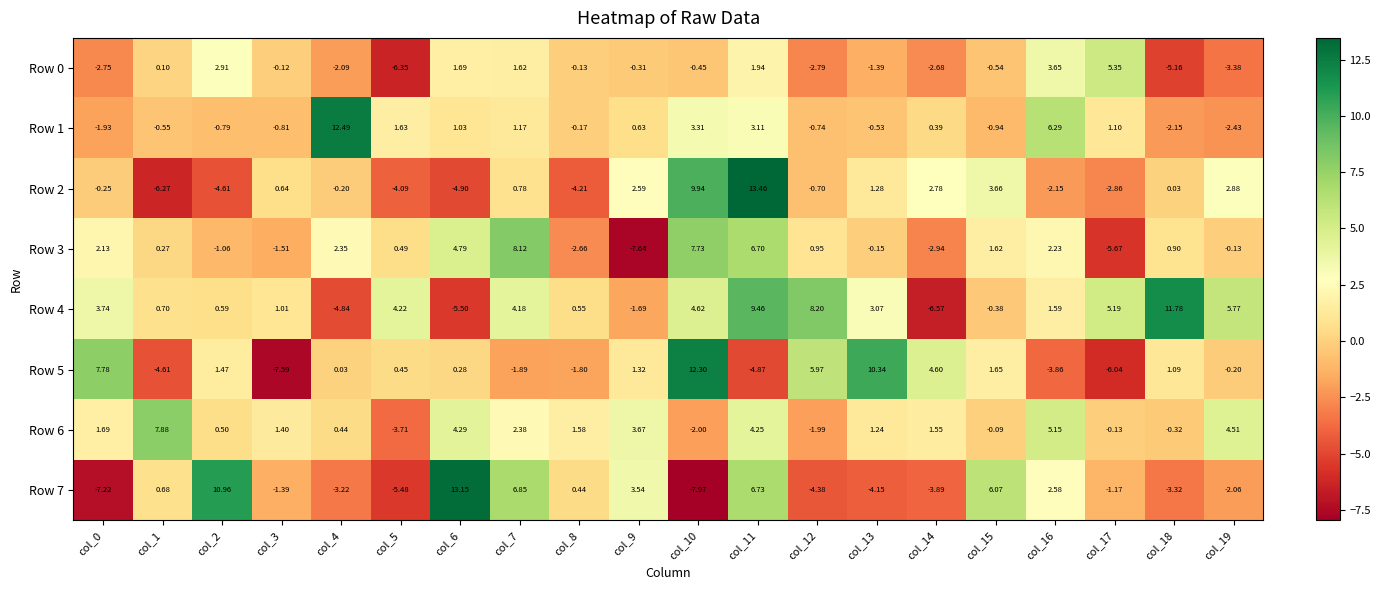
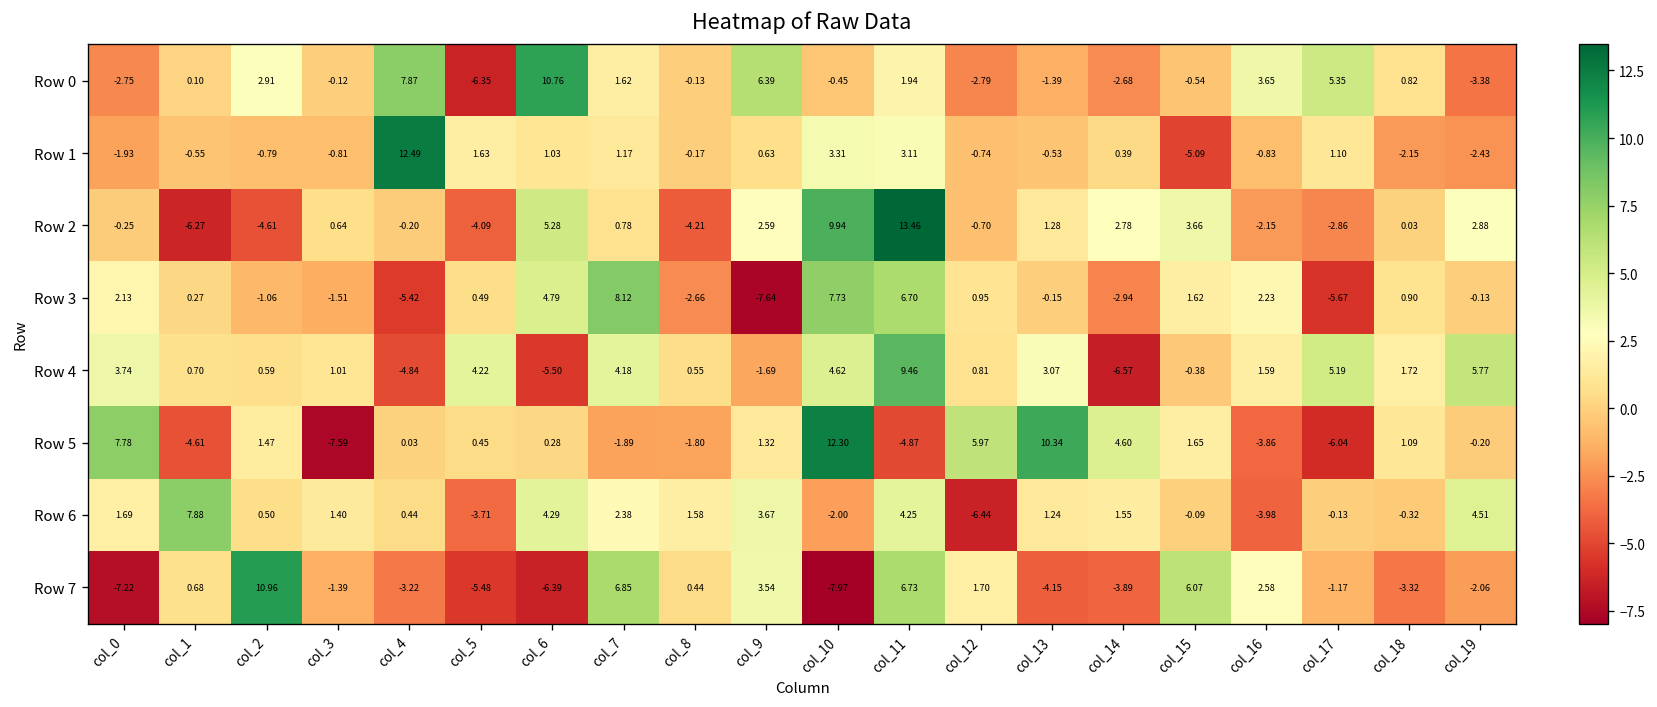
Row 0, col_4: -2.09 -> 7.87
Row 0, col_6: 1.69 -> 10.76
Row 0, col_9: -0.31 -> 6.39
Row 0, col_18: -5.16 -> 0.82
Row 1, col_15: -0.94 -> -5.09
Row 1, col_16: 6.29 -> -0.83
Row 2, col_6: -4.90 -> 5.28
Row 3, col_4: 2.35 -> -5.42
Row 4, col_12: 8.20 -> 0.81
Row 4, col_18: 11.78 -> 1.72
Row 6, col_12: -1.99 -> -6.44
Row 6, col_16: 5.15 -> -3.98
Row 7, col_6: 13.15 -> -6.39
Row 7, col_12: -4.38 -> 1.70
